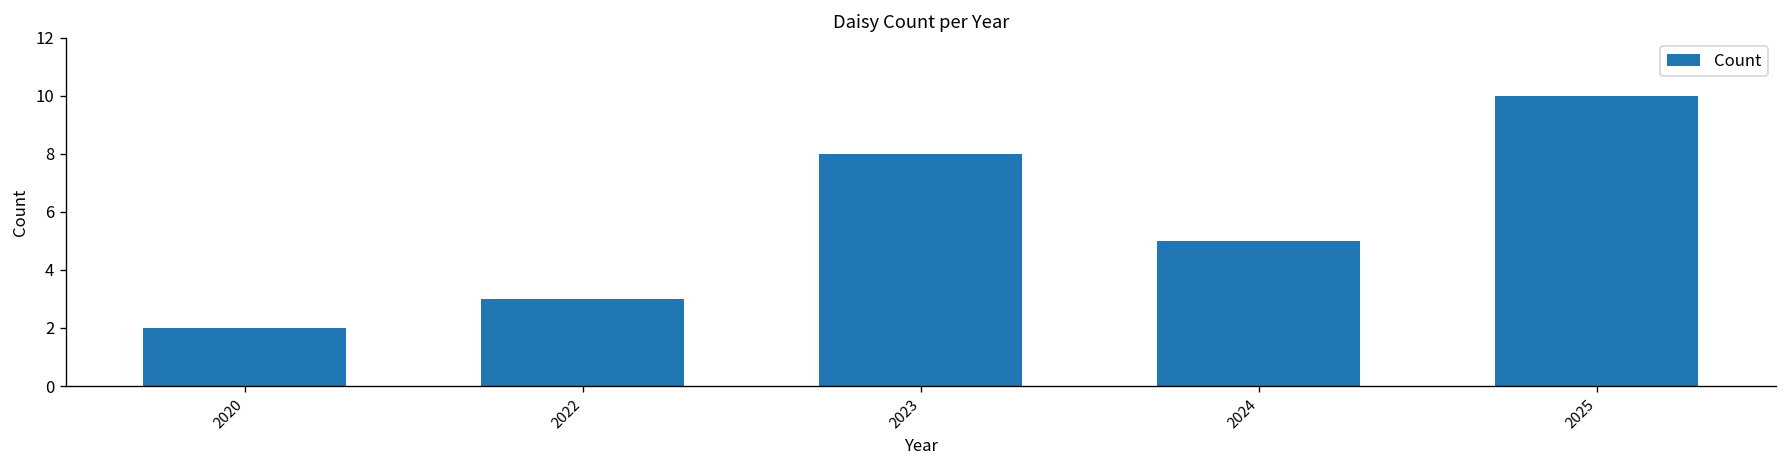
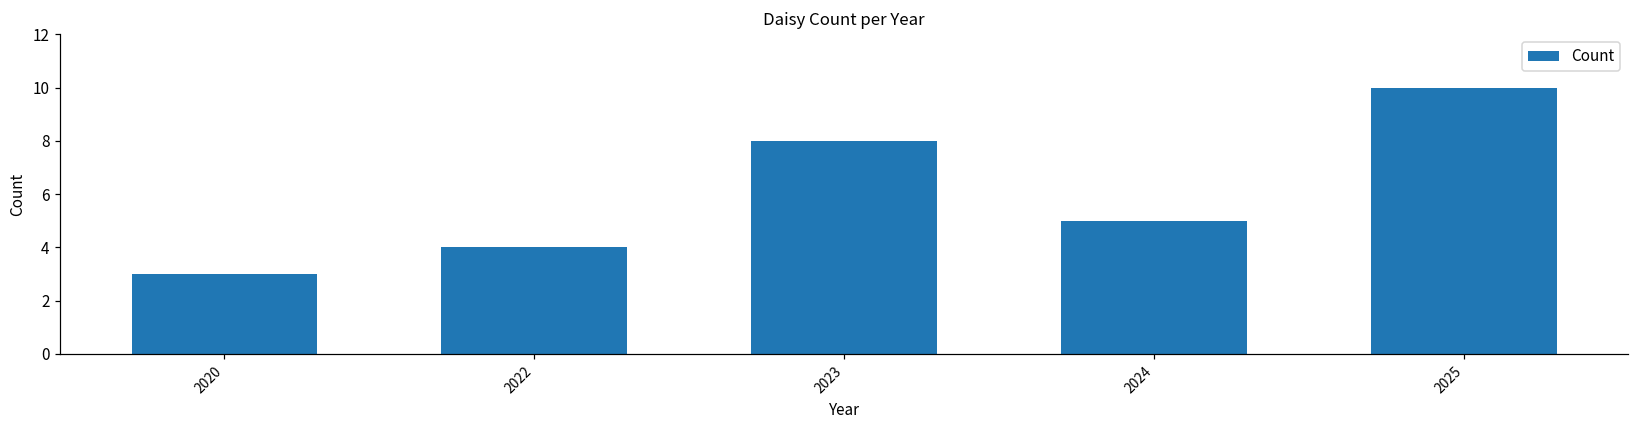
2020: 2 -> 3
2022: 3 -> 4
